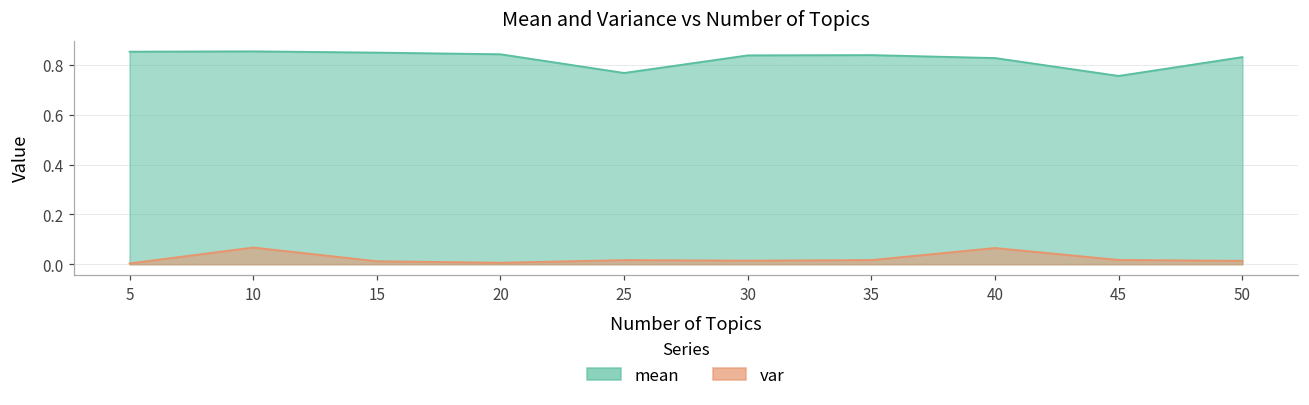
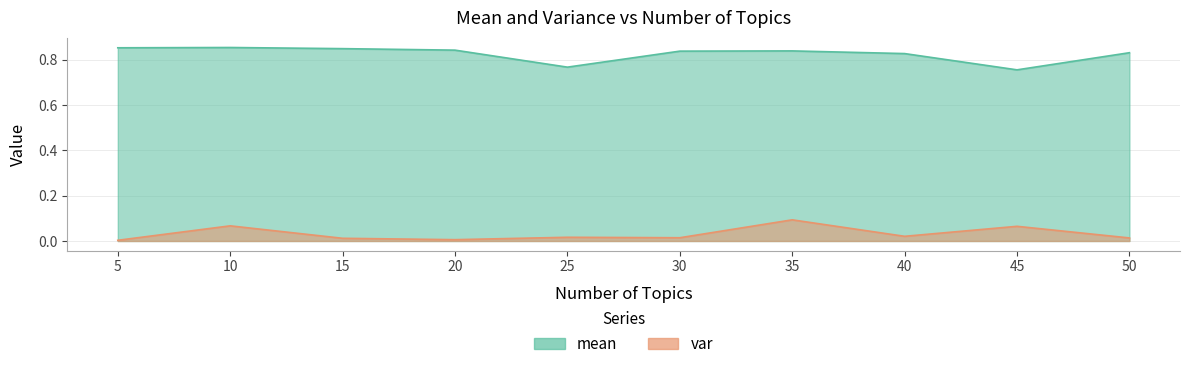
var, 35: 0.02 -> 0.09
var, 40: 0.07 -> 0.02
var, 45: 0.02 -> 0.06
